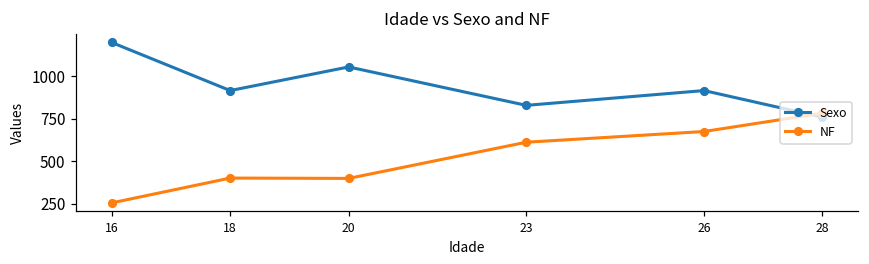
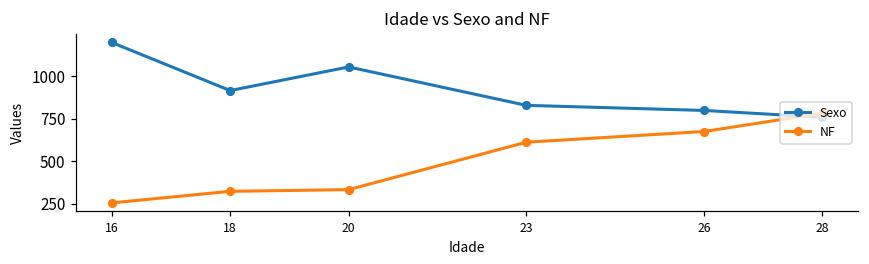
NF, 18: 400 -> 320
NF, 20: 400 -> 330
Sexo, 26: 920 -> 800
